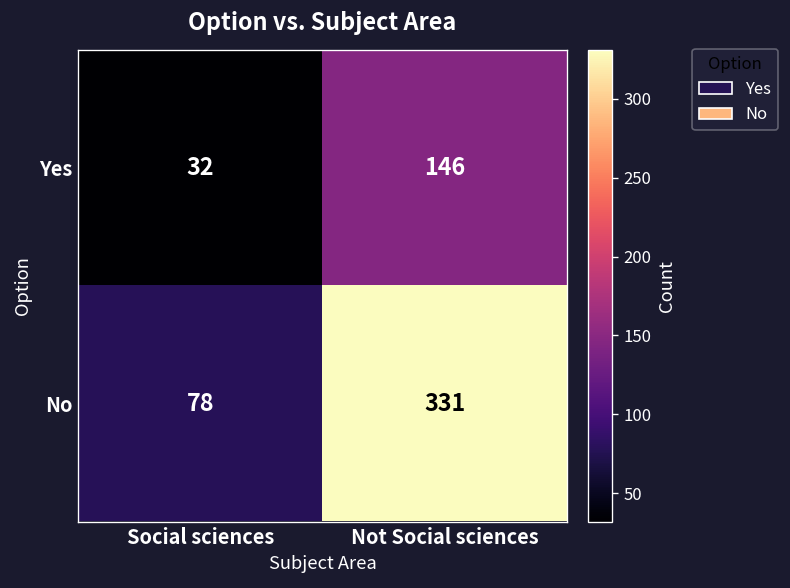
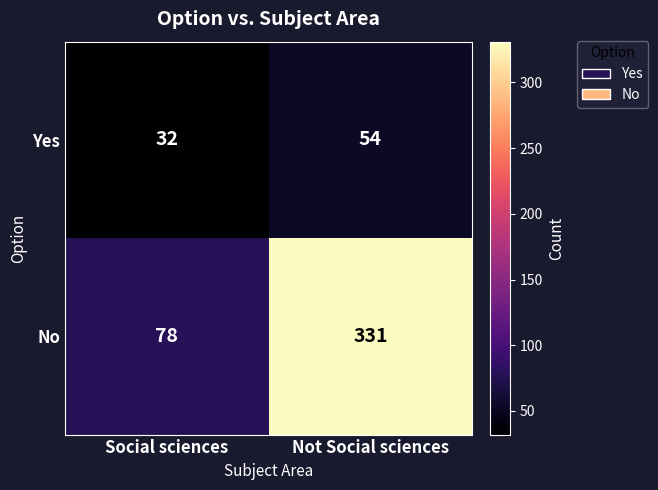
Yes, Not Social sciences: 146 -> 54
